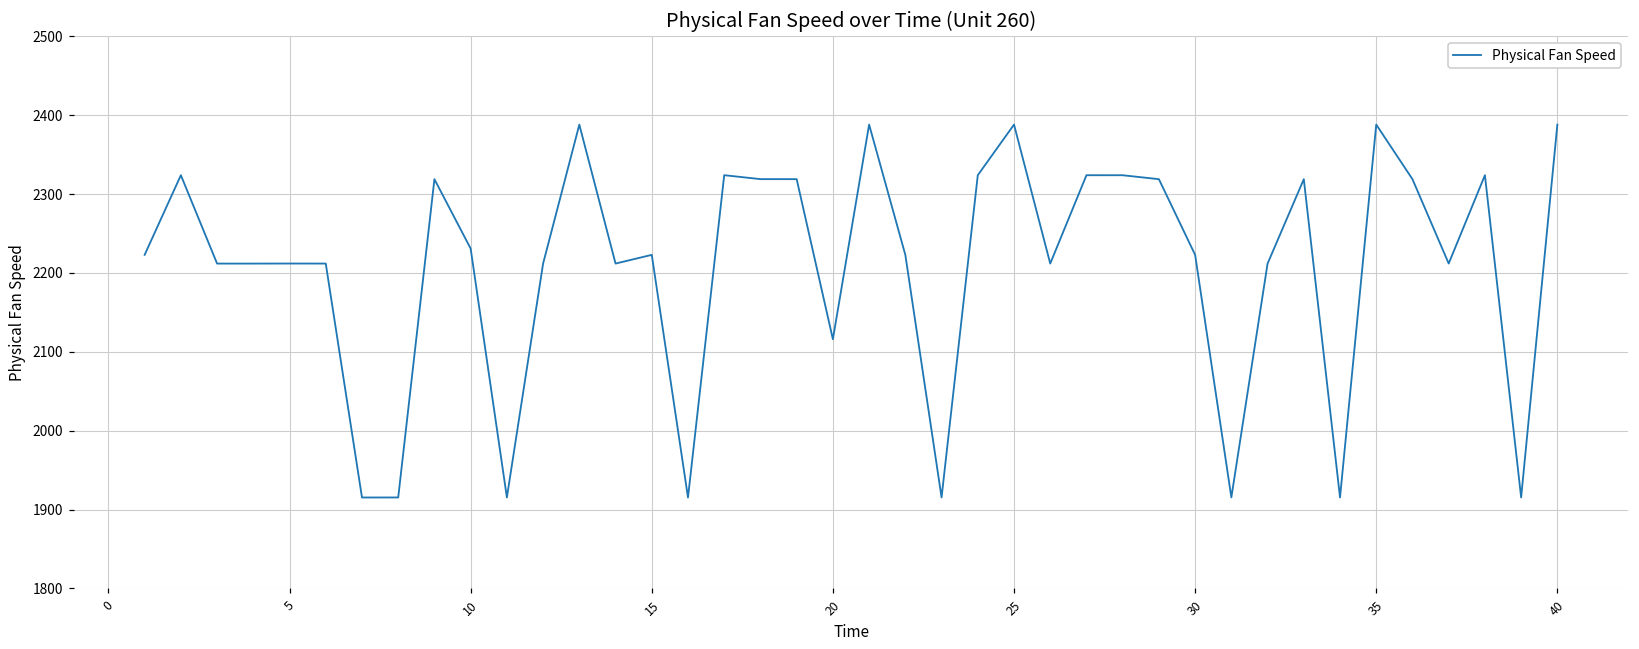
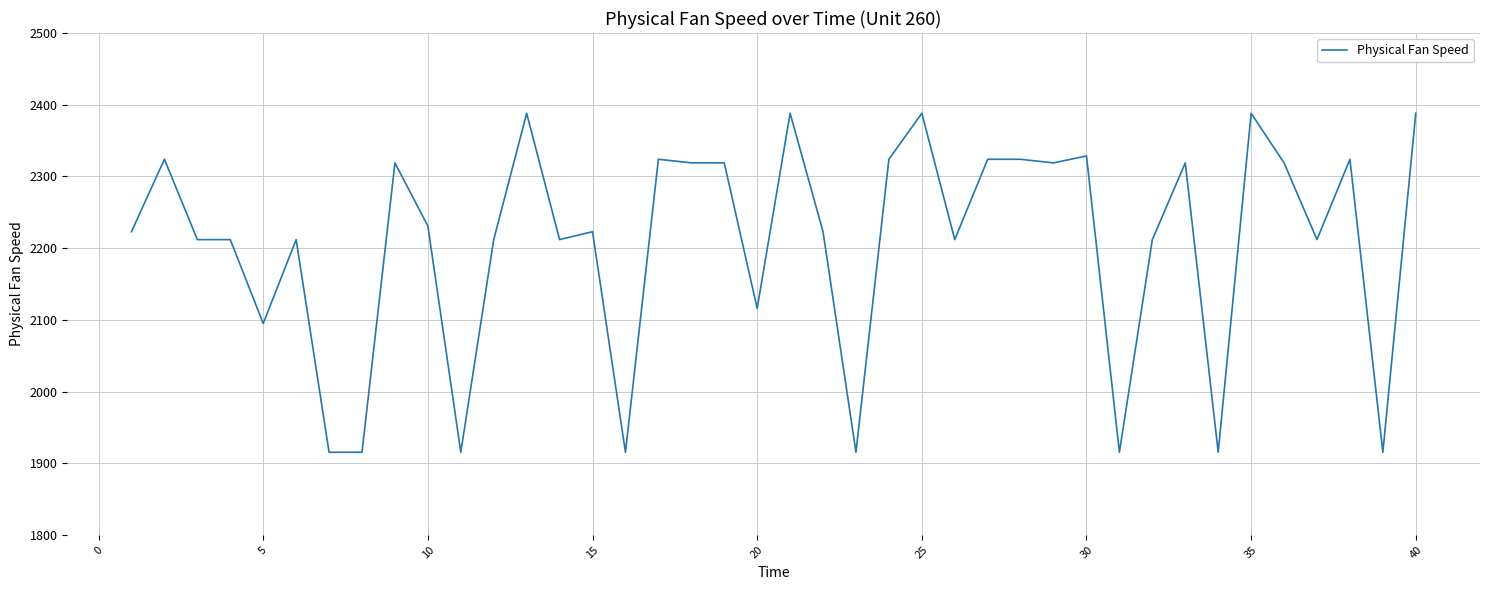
5: 2210 -> 2090
30: 2220 -> 2330
